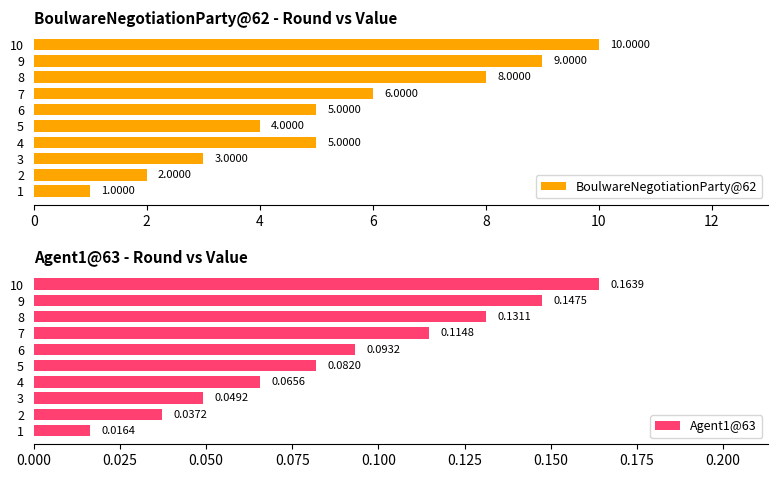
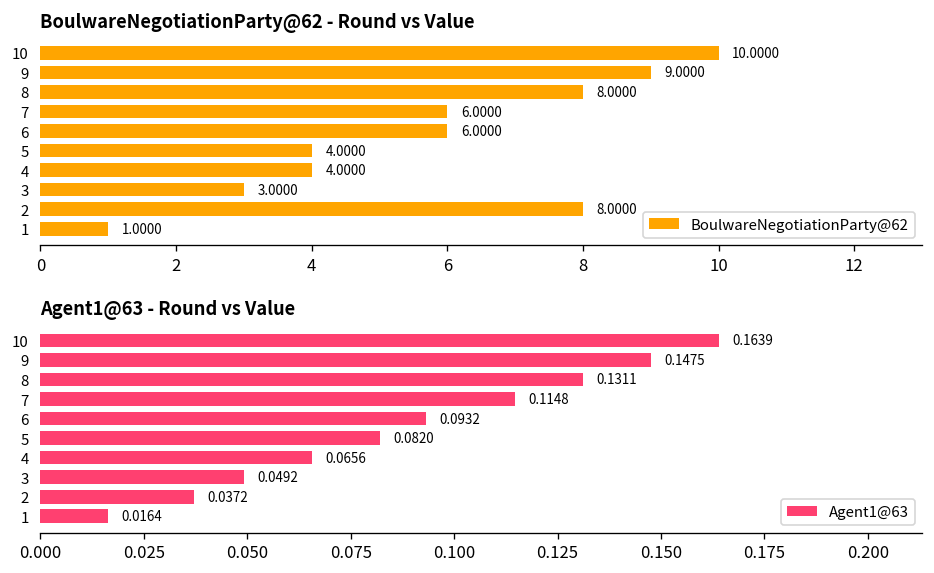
BoulwareNegotiationParty@62 - Round vs Value, 6: 5.0000 -> 6.0000
BoulwareNegotiationParty@62 - Round vs Value, 4: 5.0000 -> 4.0000
BoulwareNegotiationParty@62 - Round vs Value, 2: 2.0000 -> 8.0000
